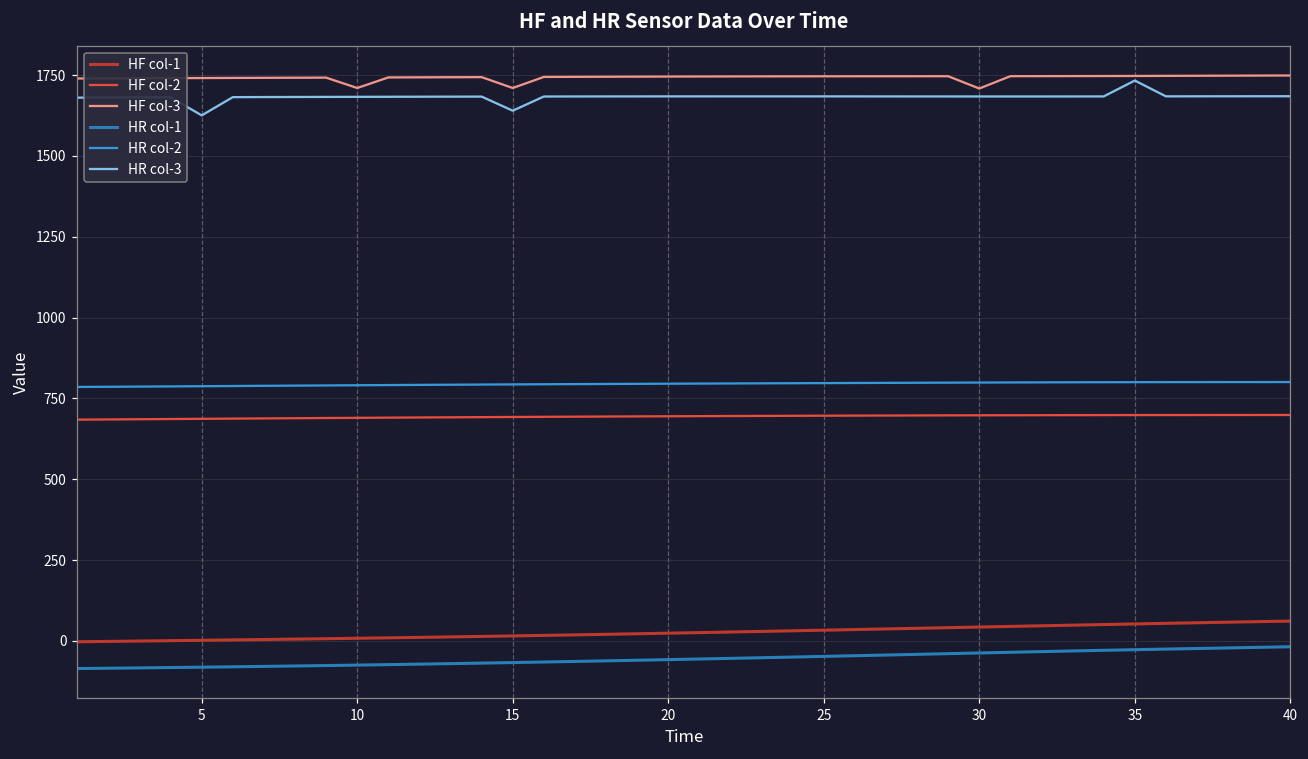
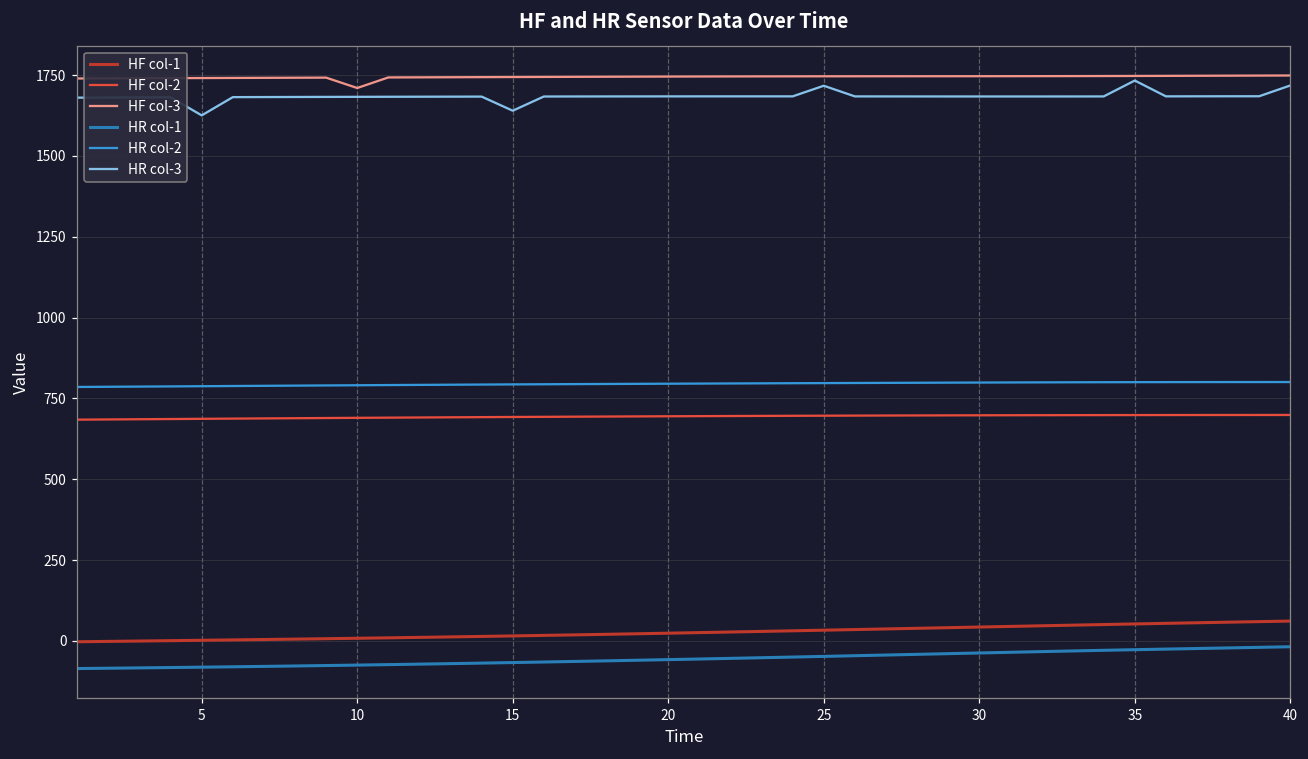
HF col-3, 15: 1710 -> 1740
HR col-3, 25: 1680 -> 1720
HF col-3, 30: 1710 -> 1750
HR col-3, 40: 1680 -> 1720
